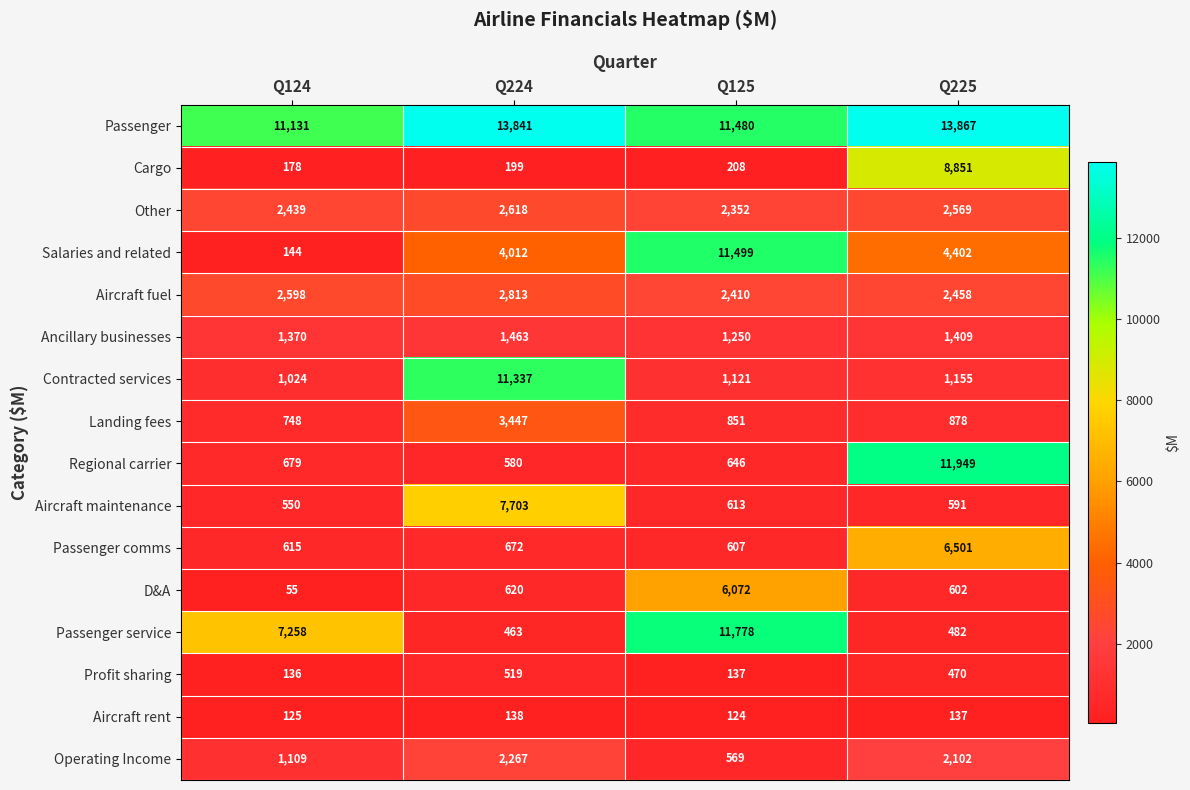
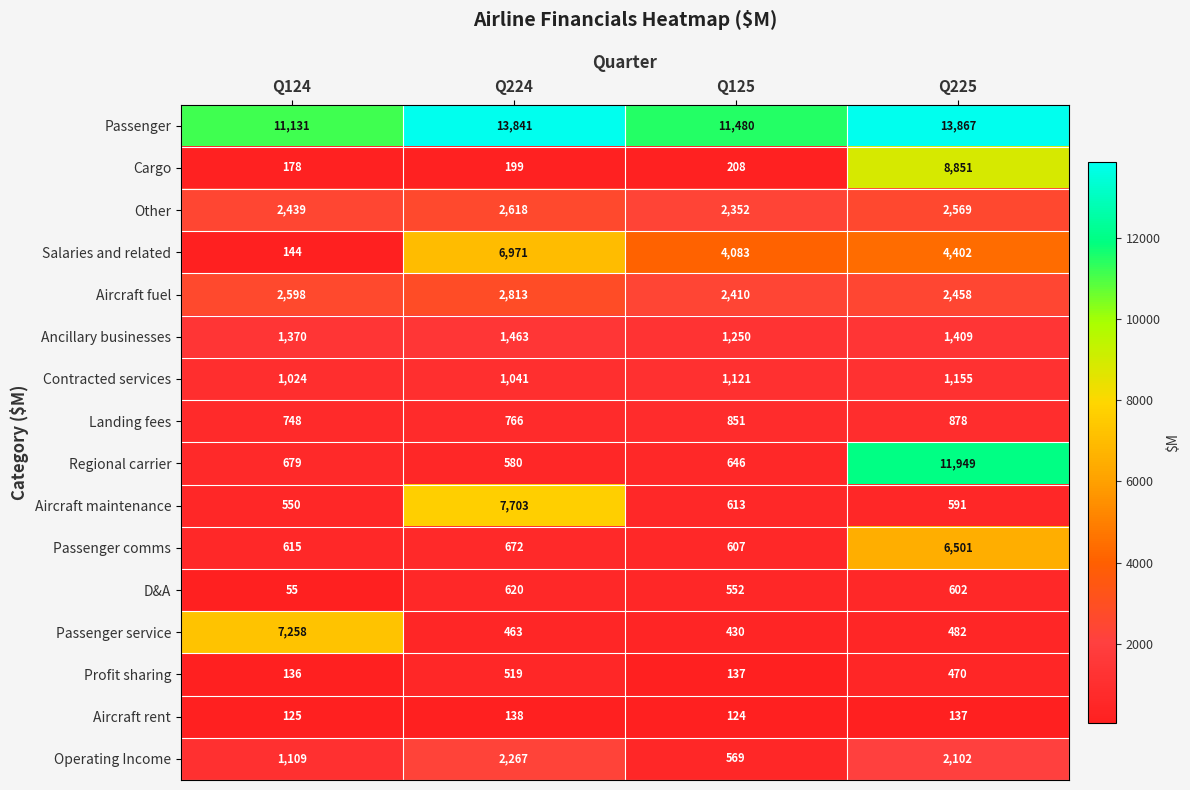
Salaries and related, Q224: 4,012 -> 6,971
Salaries and related, Q125: 11,499 -> 4,083
Contracted services, Q224: 11,337 -> 1,041
Landing fees, Q224: 3,447 -> 766
D&A, Q125: 6,072 -> 552
Passenger service, Q125: 11,778 -> 430
